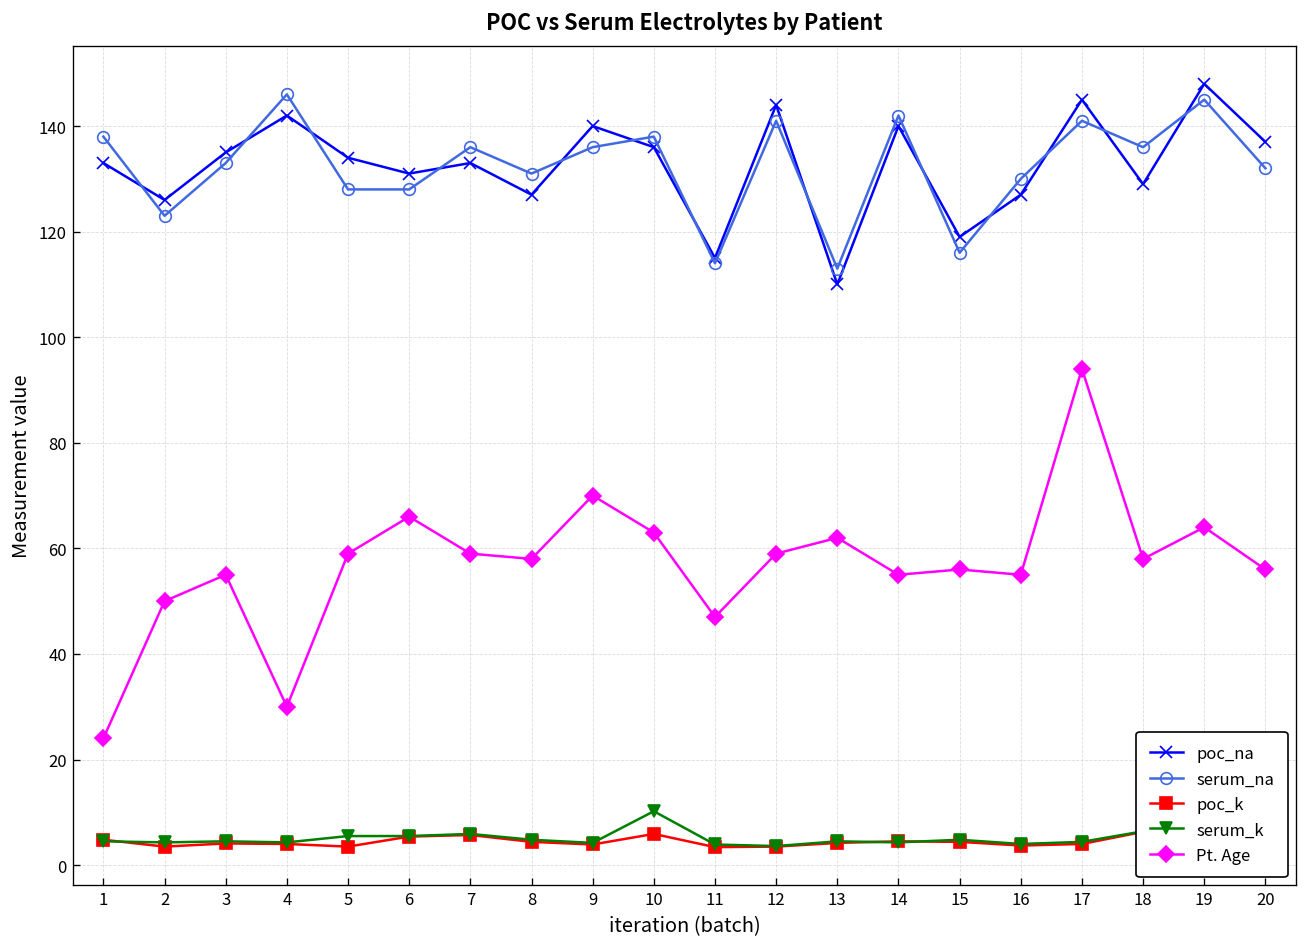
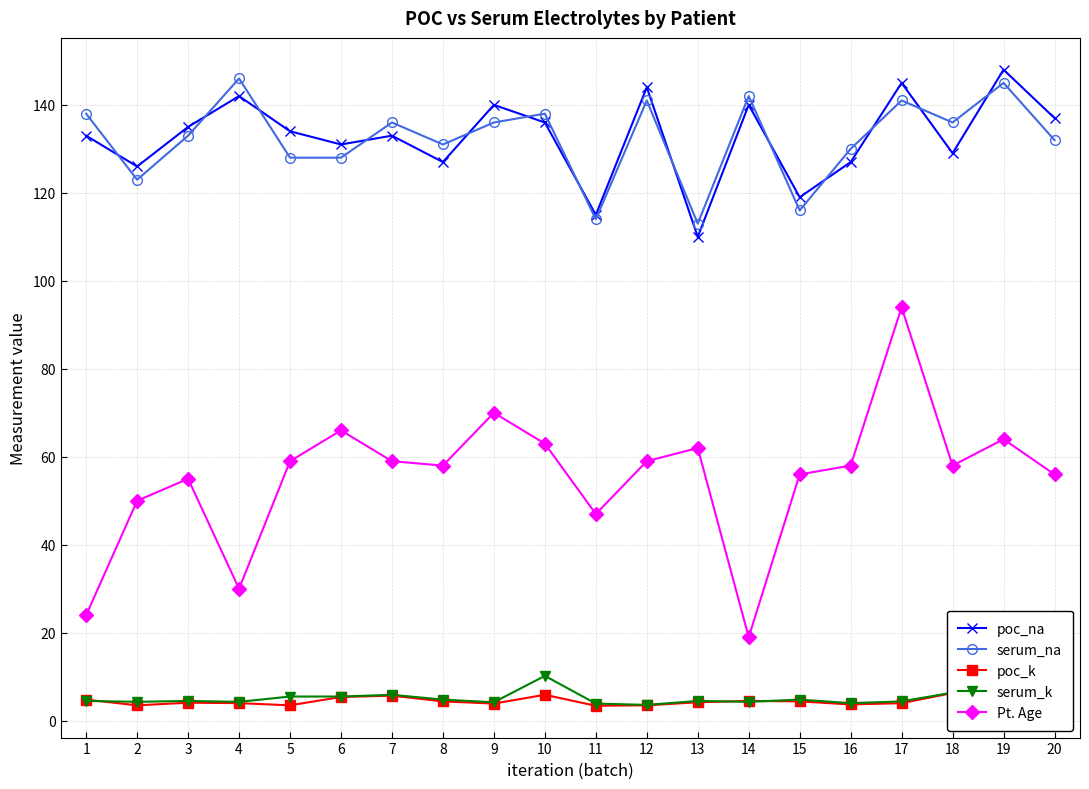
Pt. Age, 14: 55 -> 19
Pt. Age, 16: 55 -> 58
